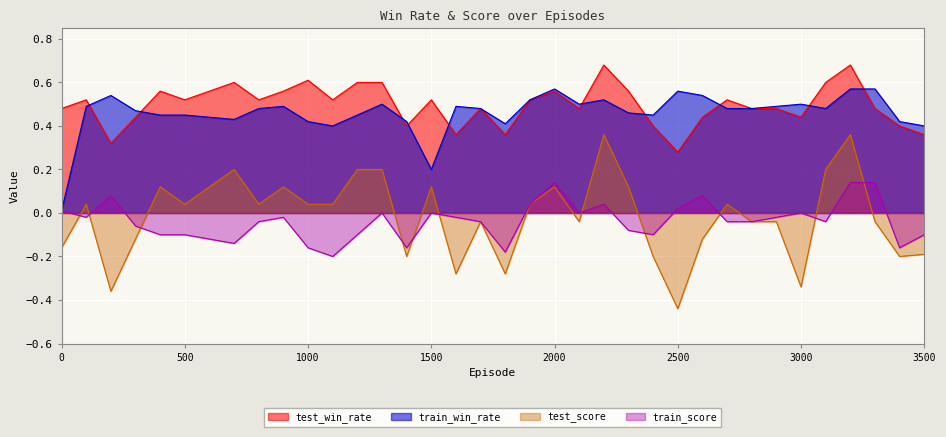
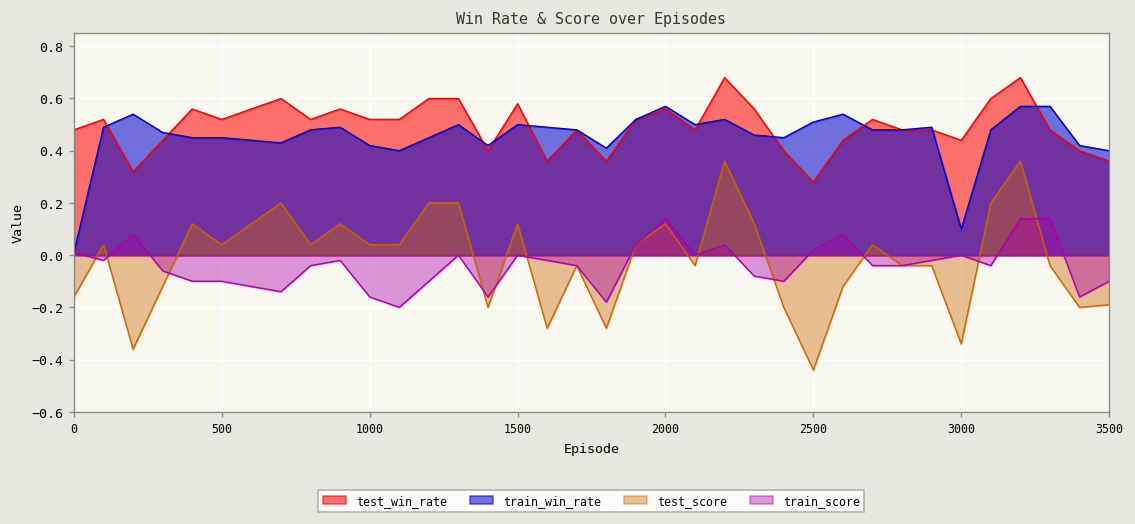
test_win_rate, 1000: 0.61 -> 0.52
test_win_rate, 1500: 0.52 -> 0.58
train_win_rate, 1500: 0.2 -> 0.5
train_win_rate, 2500: 0.56 -> 0.51
train_win_rate, 3000: 0.5 -> 0.1
